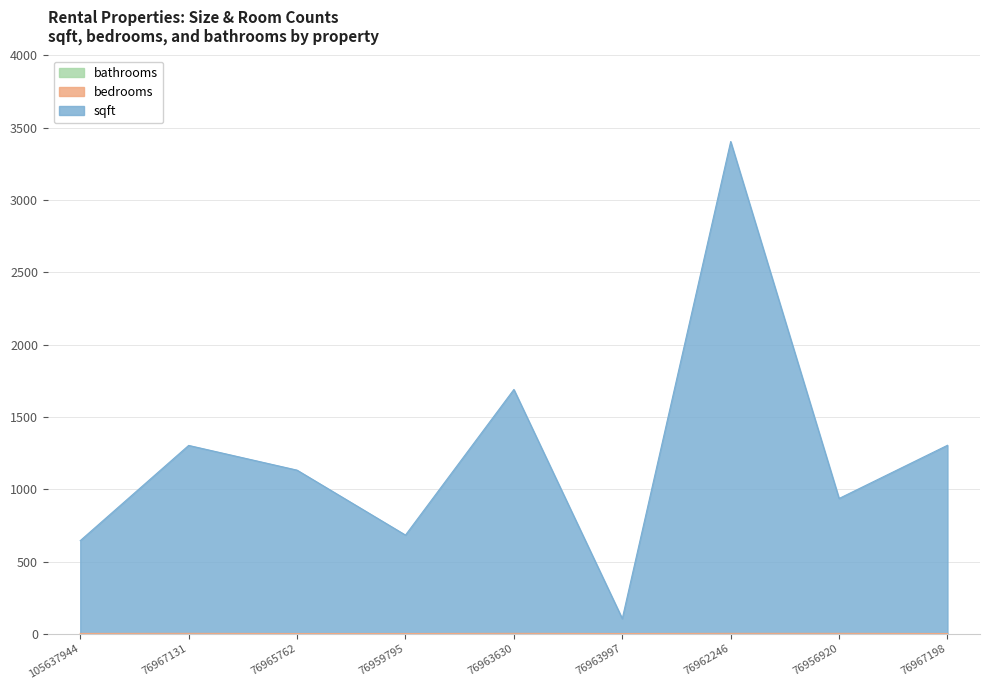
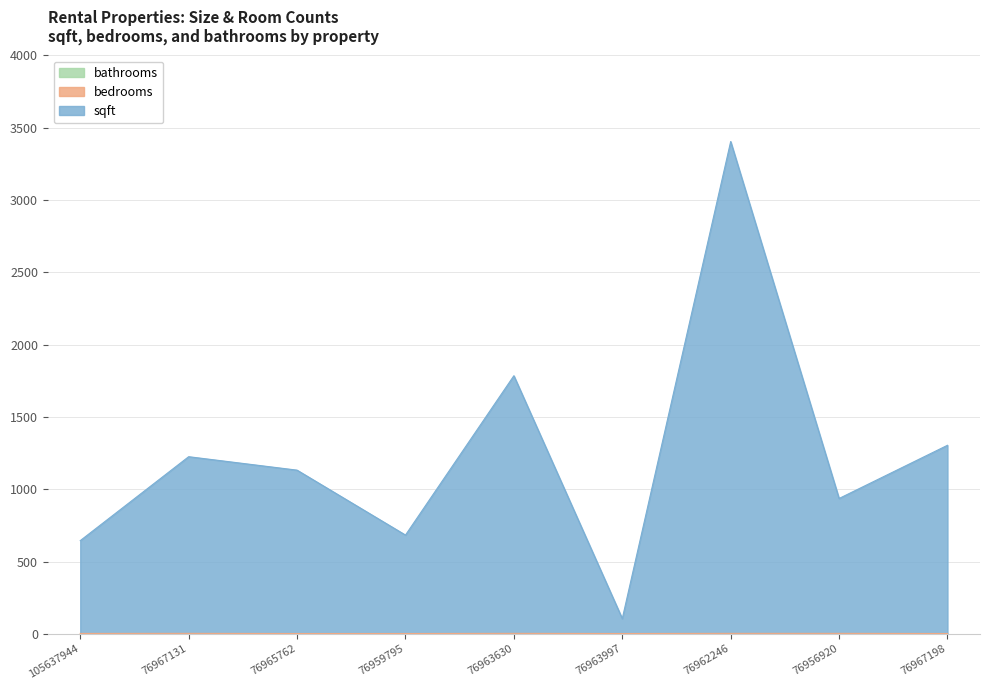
sqft, 76967131: 1300 -> 1220
sqft, 76963630: 1690 -> 1780
